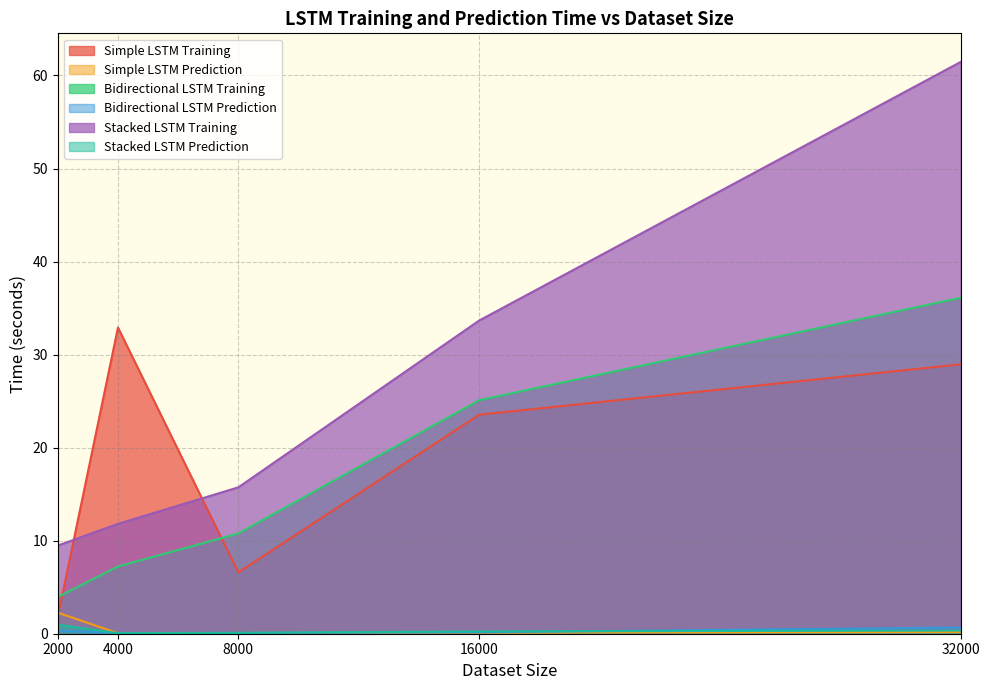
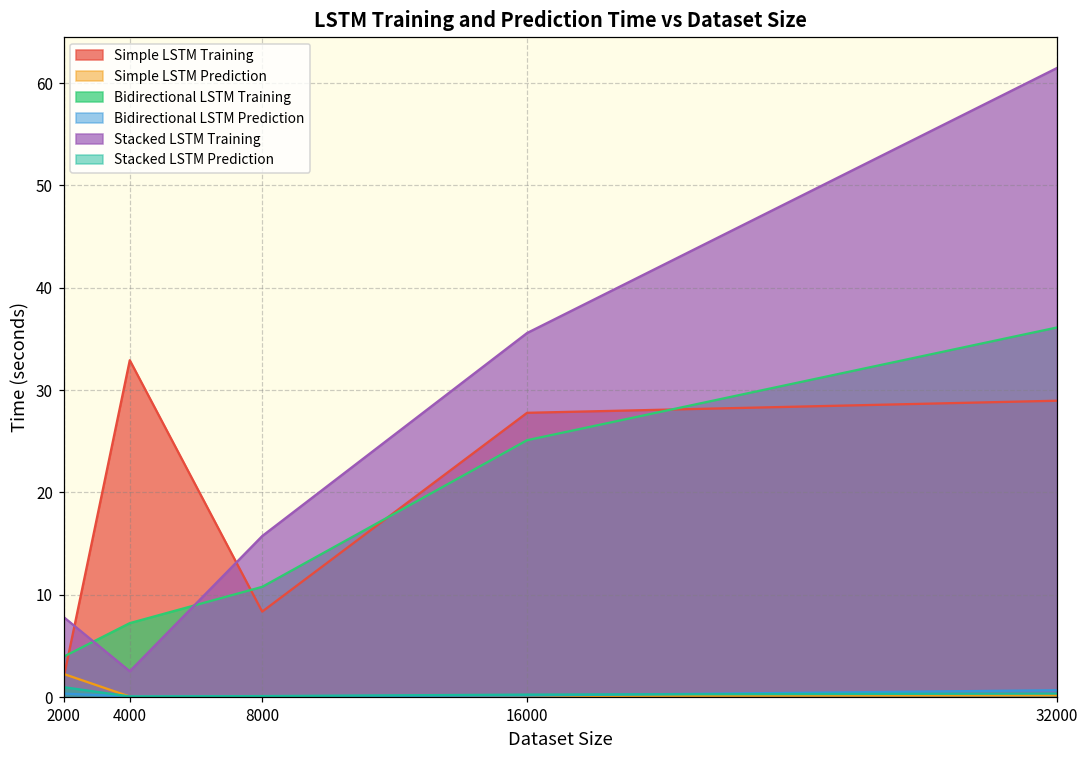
Stacked LSTM Training, 2000: 9 -> 8
Stacked LSTM Training, 4000: 12 -> 3
Simple LSTM Training, 8000: 7 -> 8
Simple LSTM Training, 16000: 24 -> 28
Stacked LSTM Training, 16000: 34 -> 36
